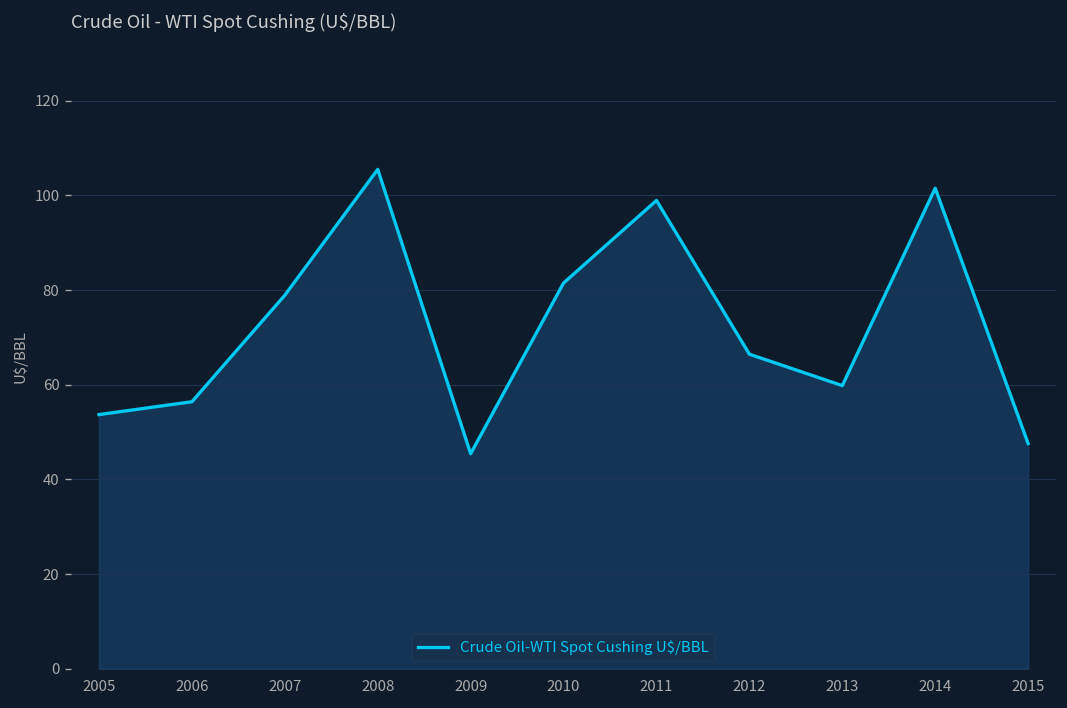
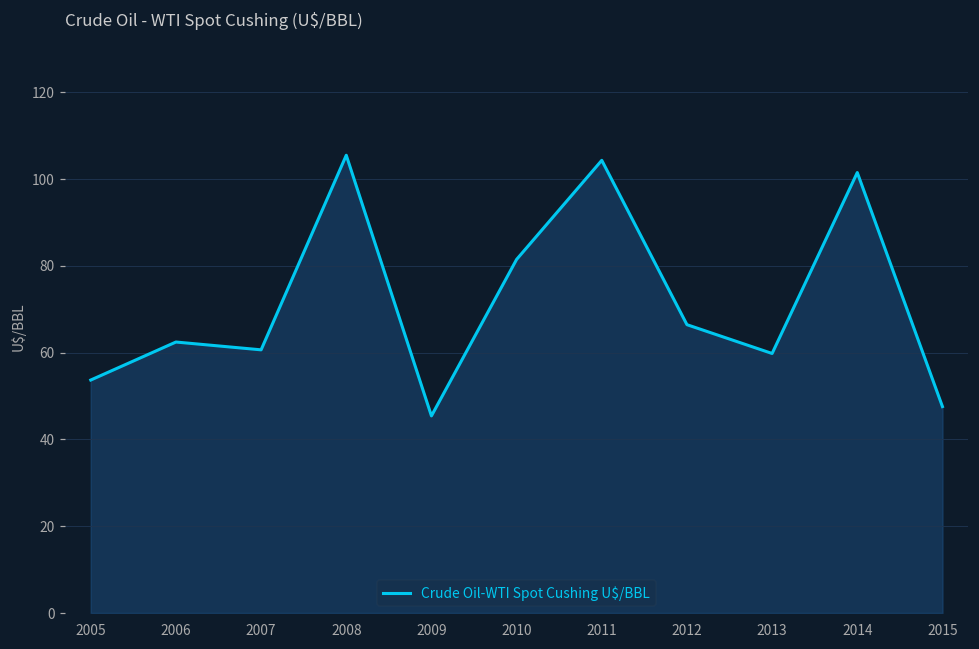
2006: 56 -> 62
2007: 79 -> 61
2011: 99 -> 104
